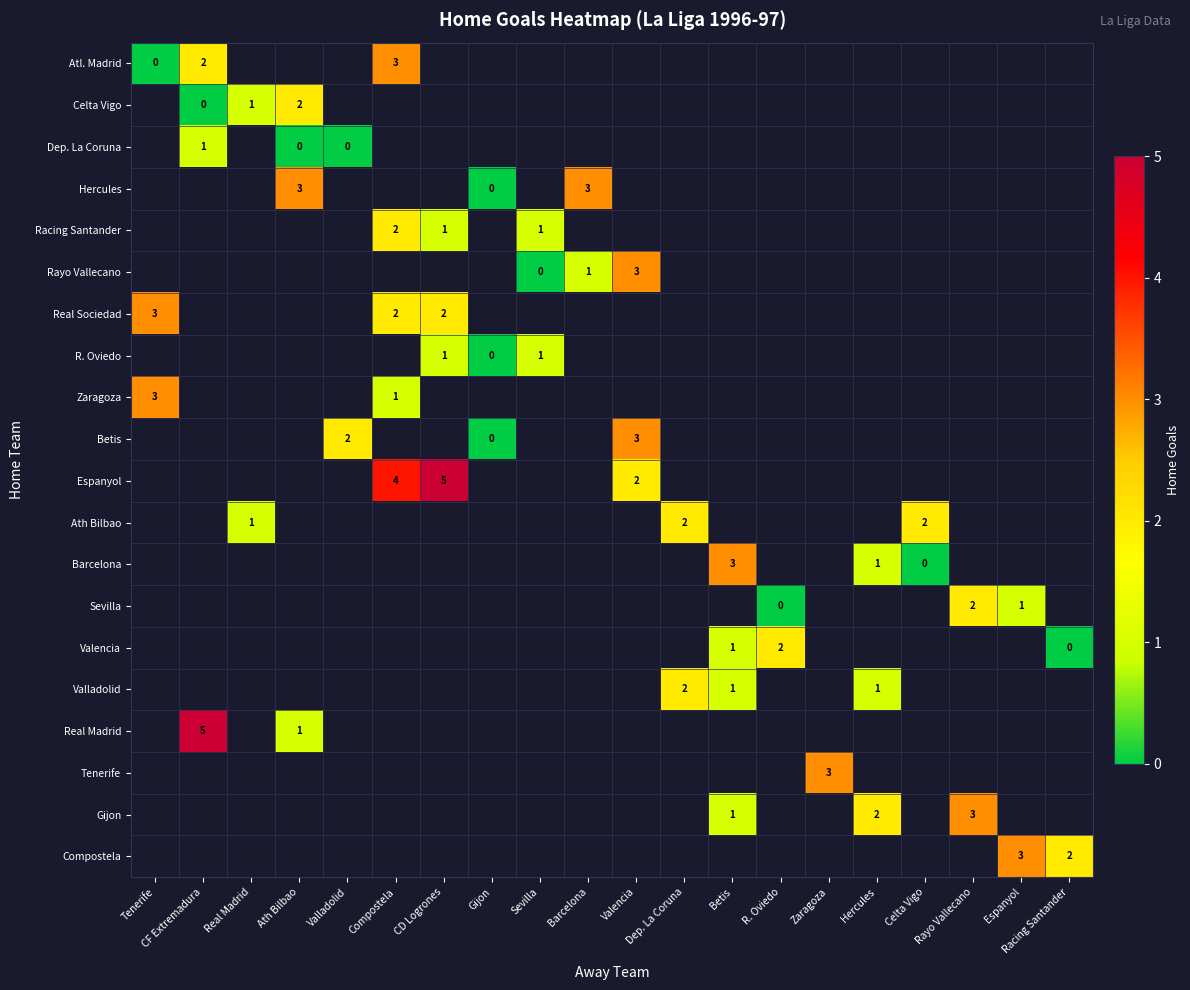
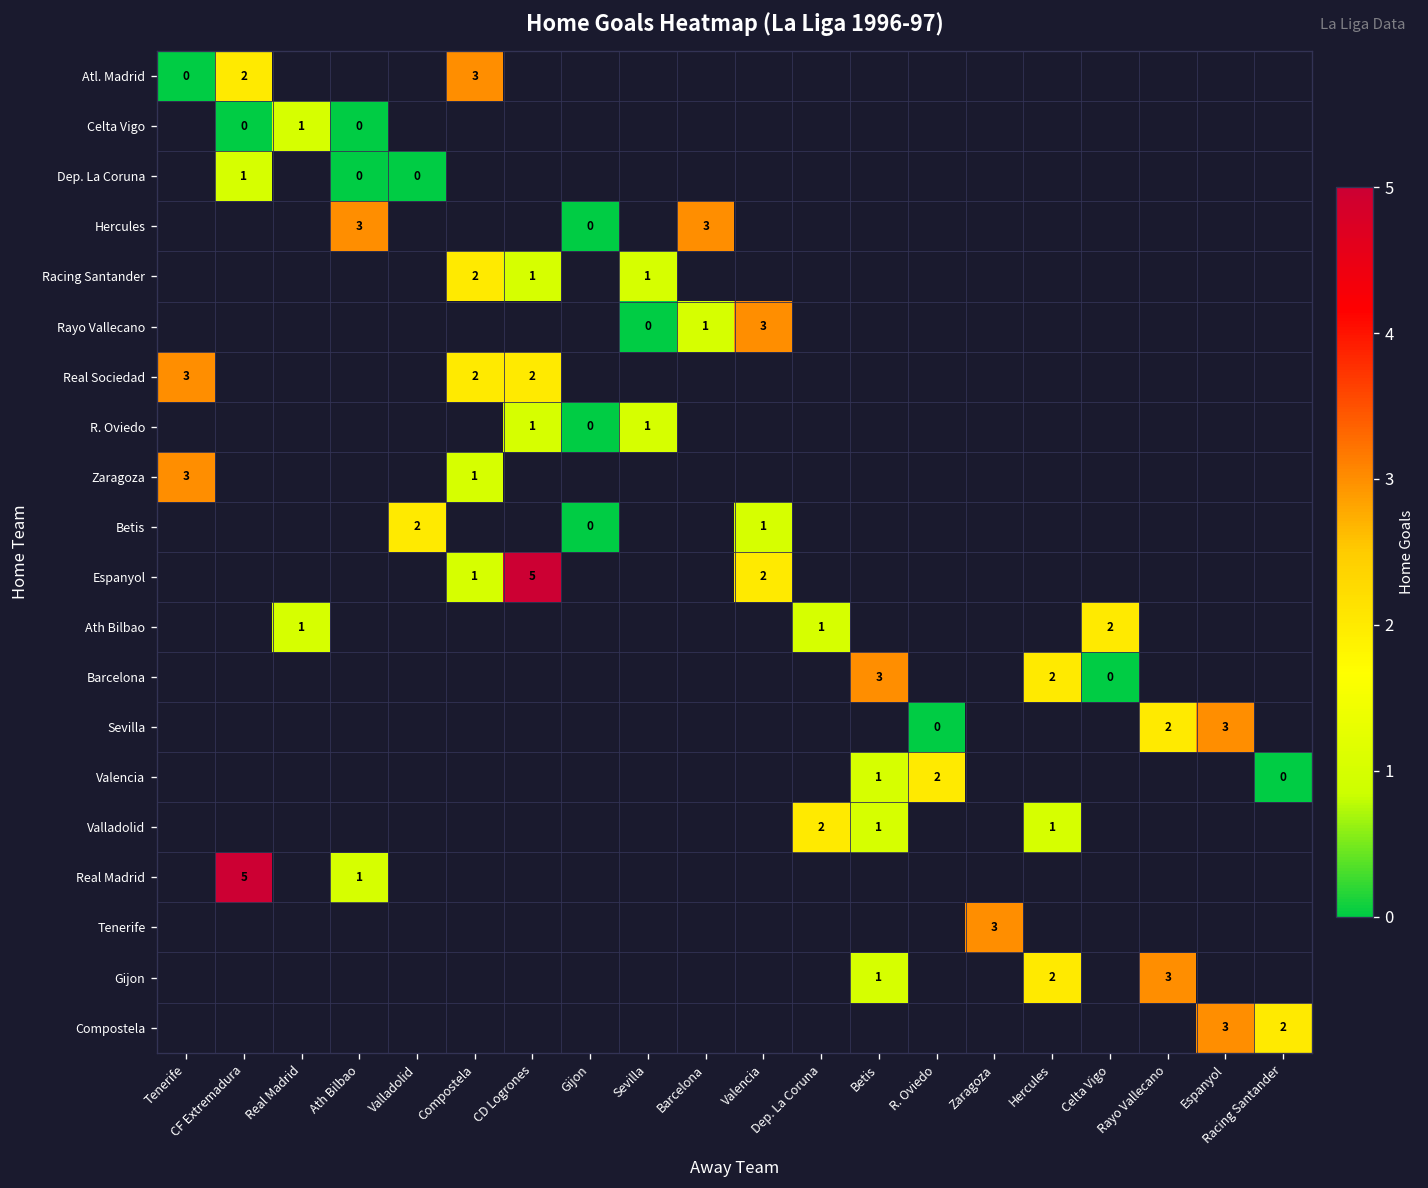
Celta Vigo, Ath Bilbao: 2 -> 0
Betis, Valencia: 3 -> 1
Espanyol, Compostela: 4 -> 1
Ath Bilbao, Dep. La Coruna: 2 -> 1
Barcelona, Hercules: 1 -> 2
Sevilla, Espanyol: 1 -> 3
